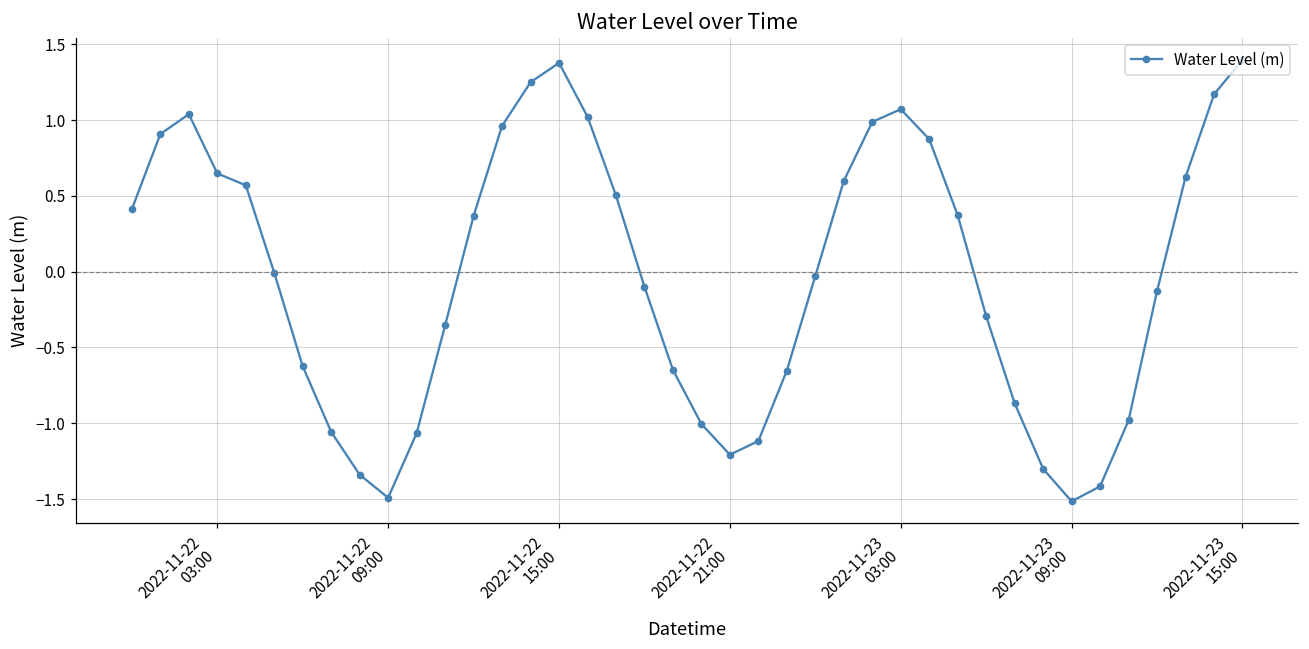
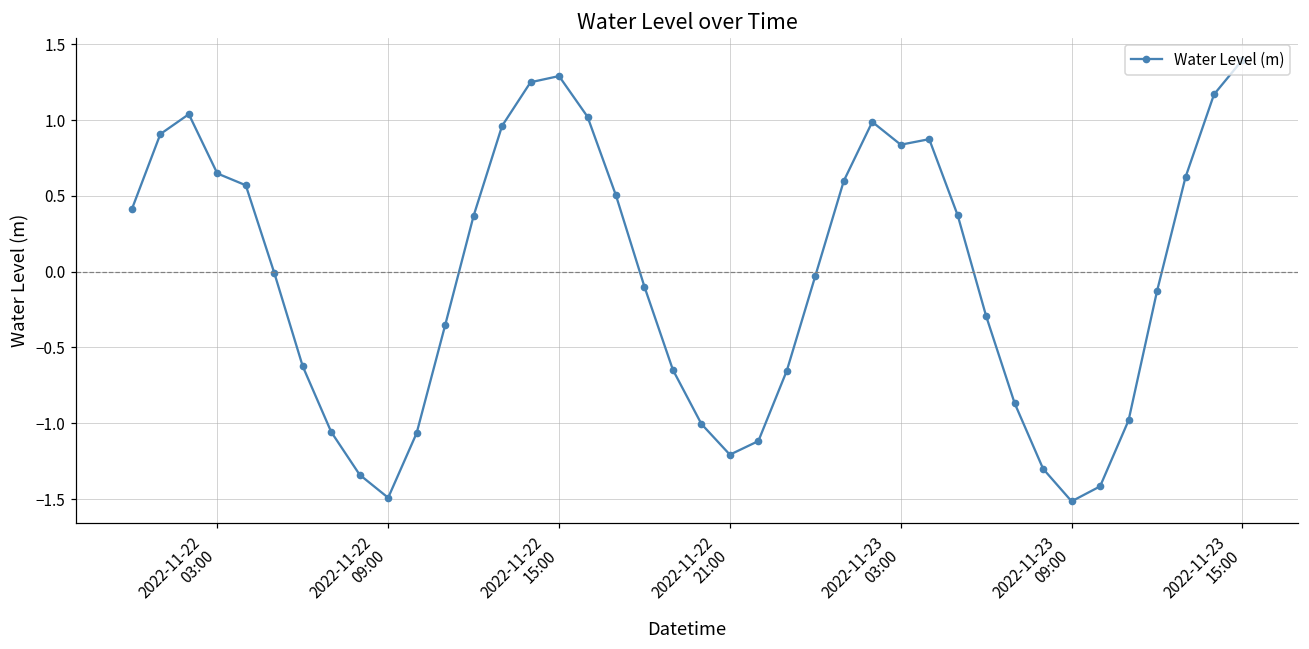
2022-11-22 15:00: 1.38 -> 1.29
2022-11-23 03:00: 1.07 -> 0.84
